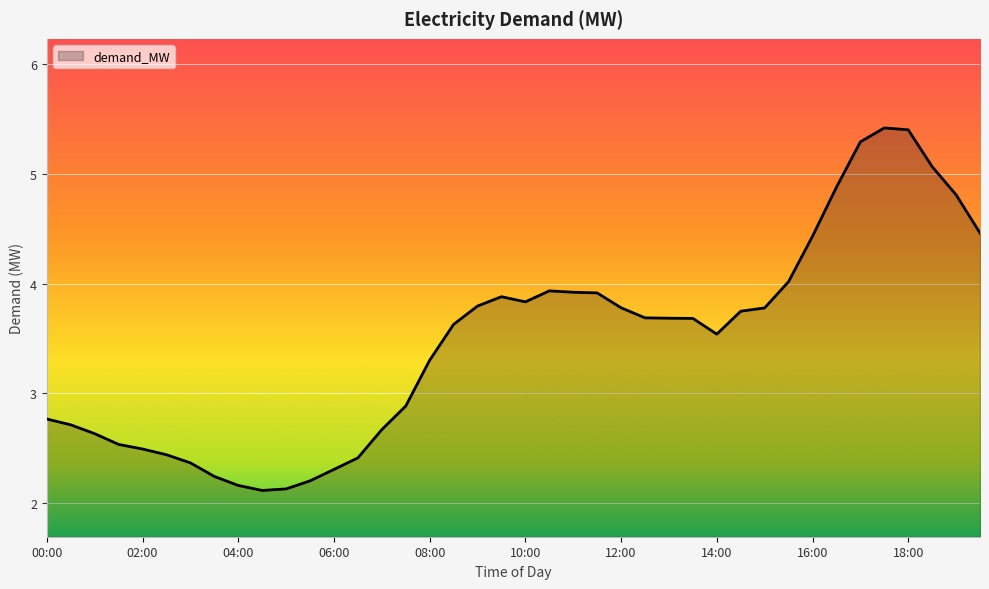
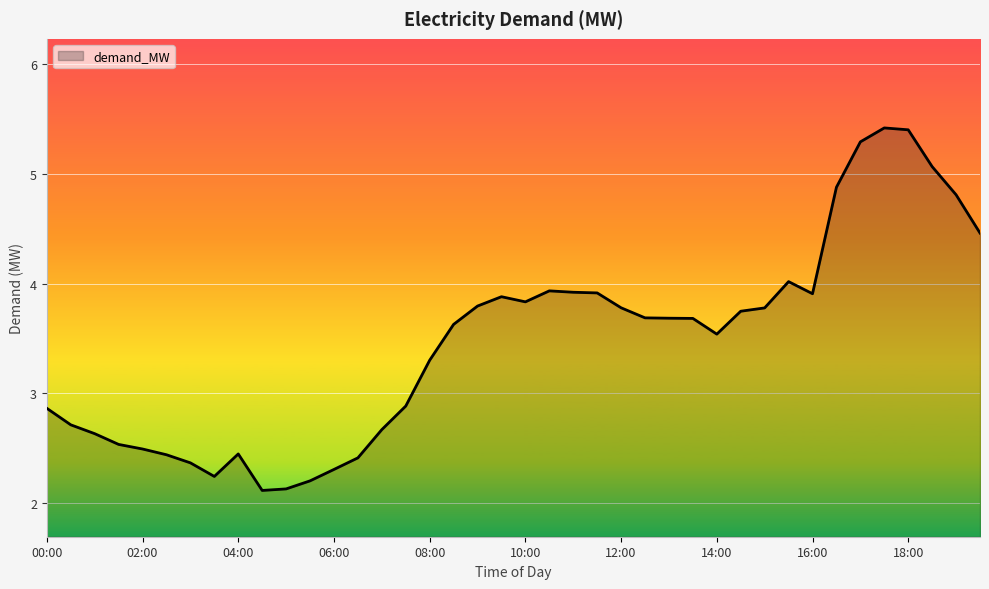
00:00: 2.76 -> 2.86
04:00: 2.16 -> 2.44
16:00: 4.43 -> 3.91
